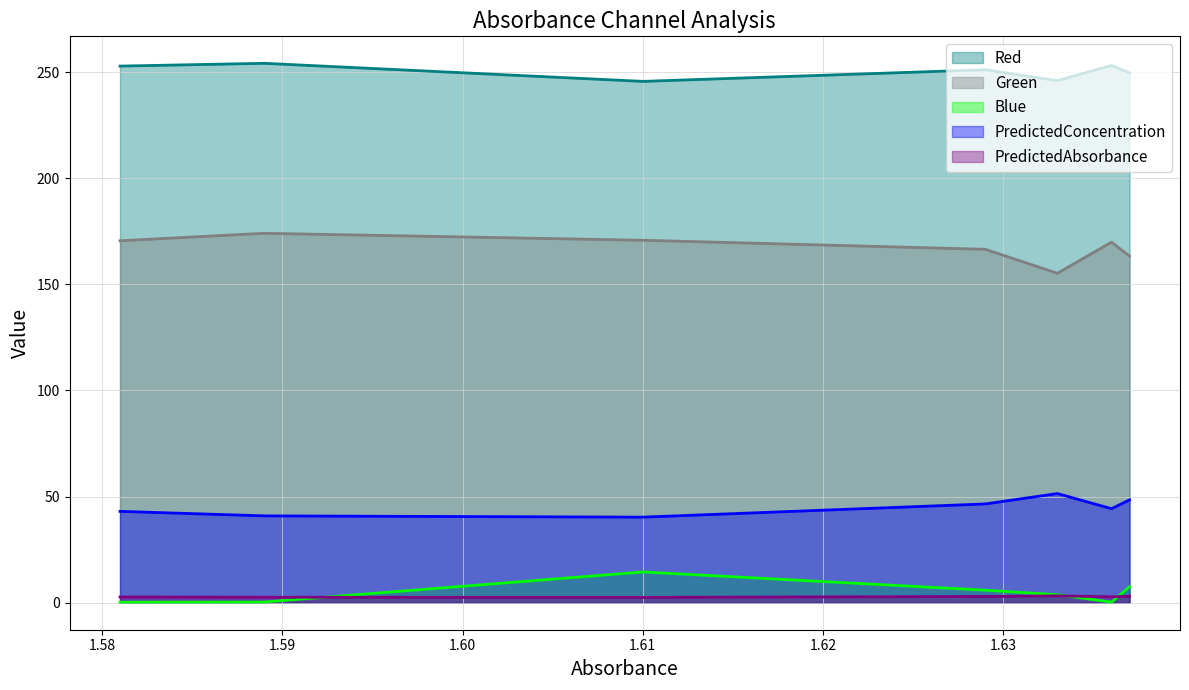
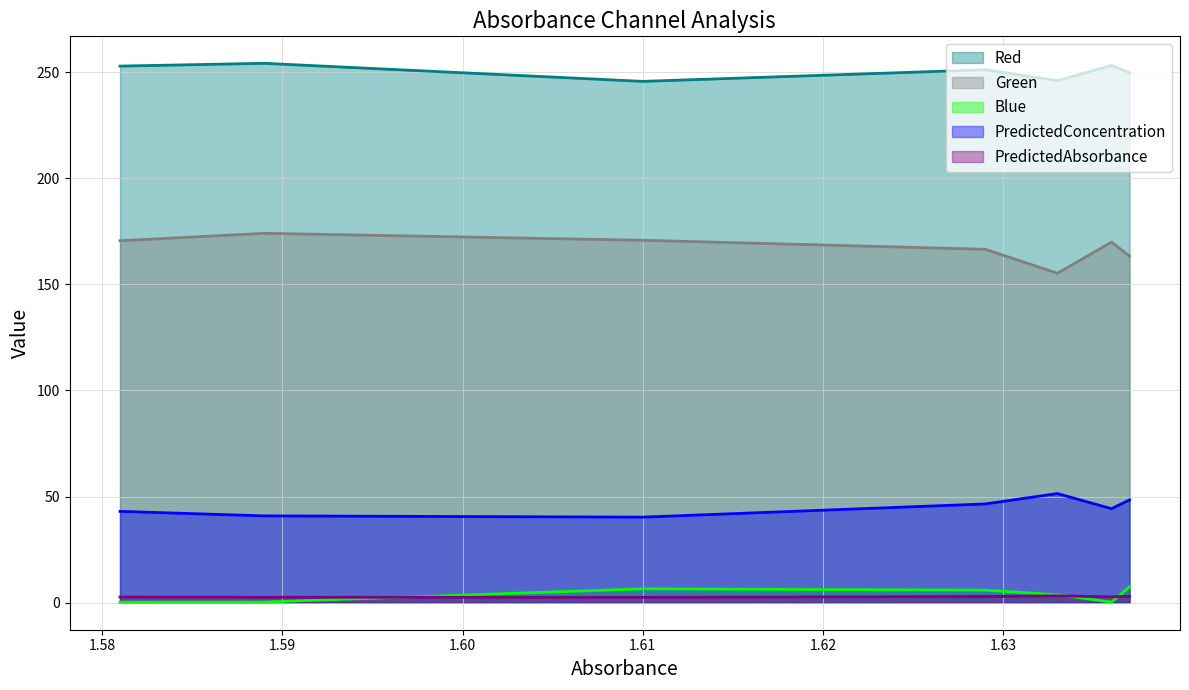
Blue, 1.61: 15 -> 7
